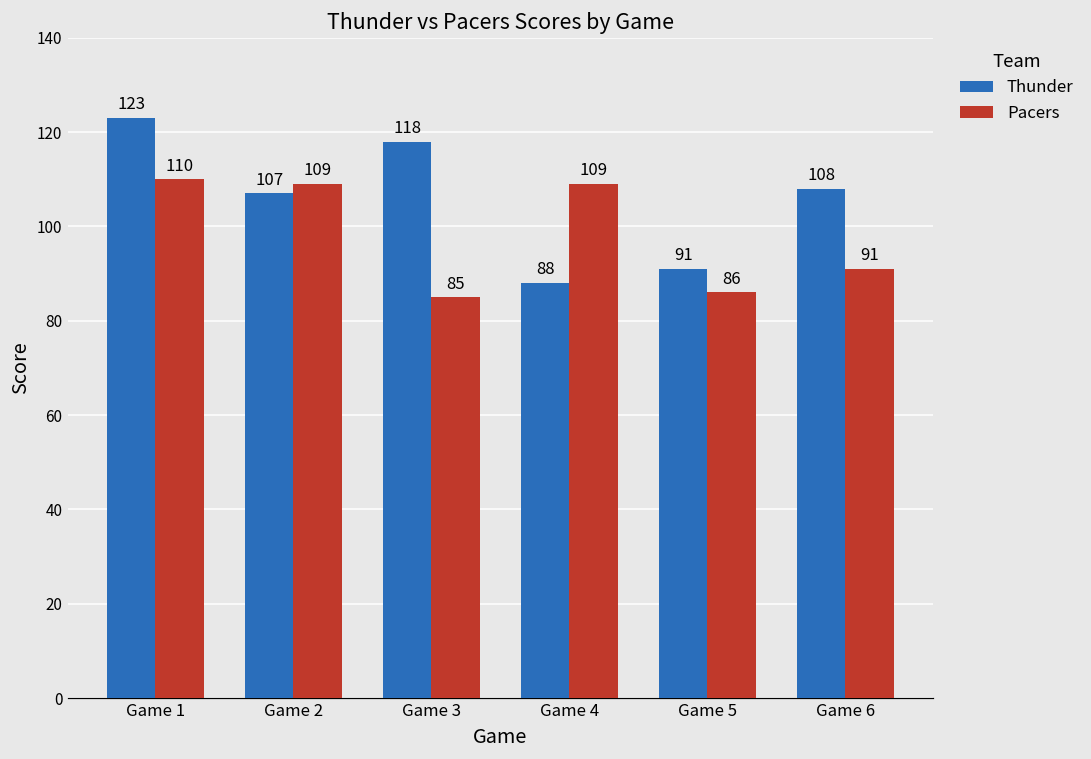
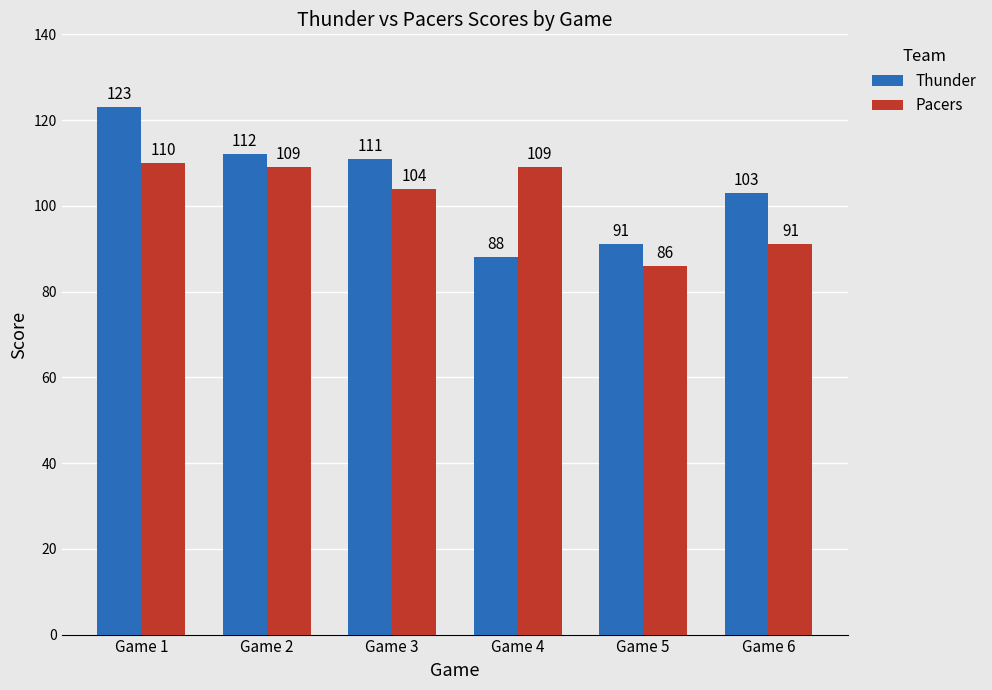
Thunder, Game 2: 107 -> 112
Thunder, Game 3: 118 -> 111
Pacers, Game 3: 85 -> 104
Thunder, Game 6: 108 -> 103
